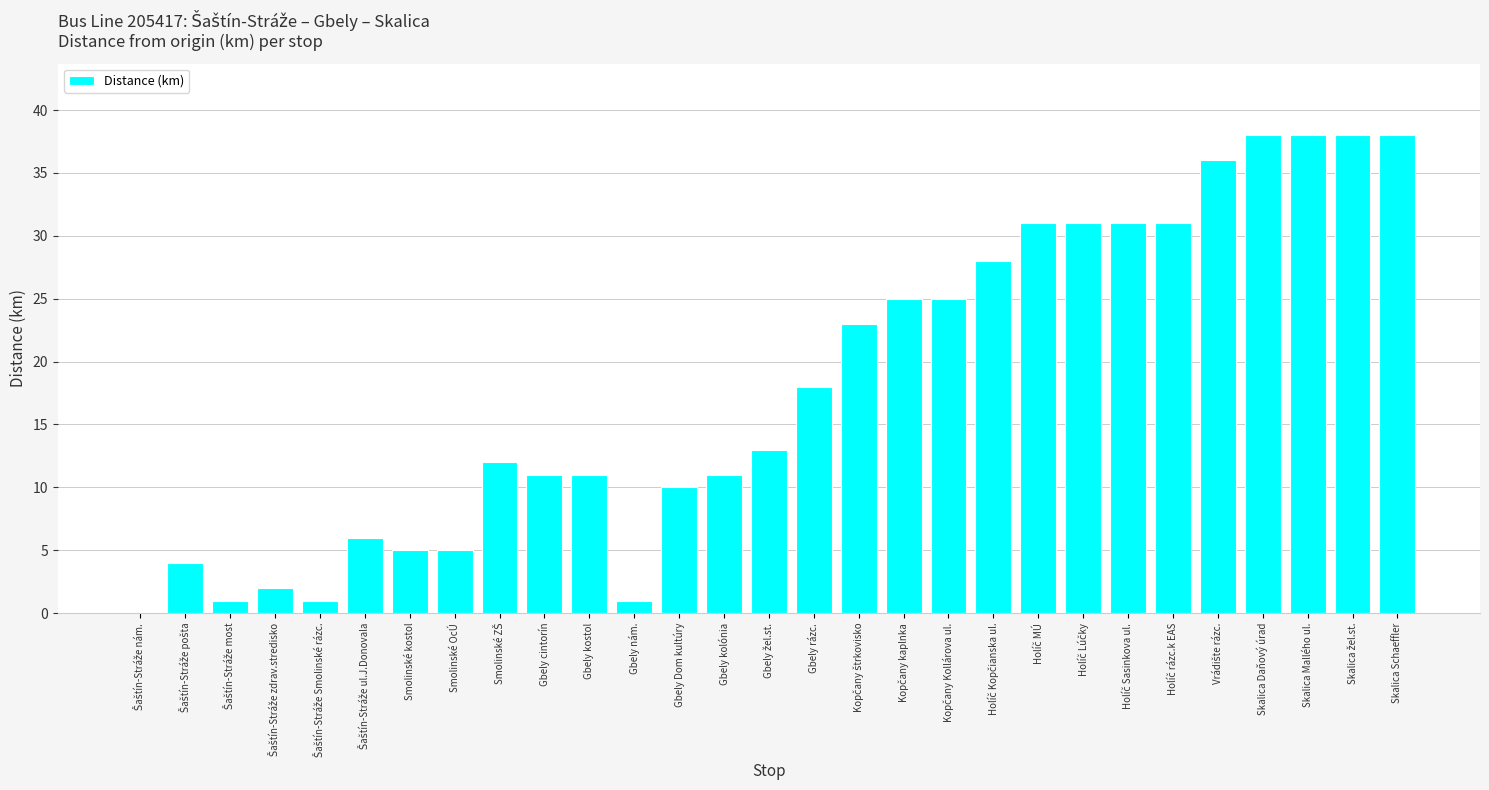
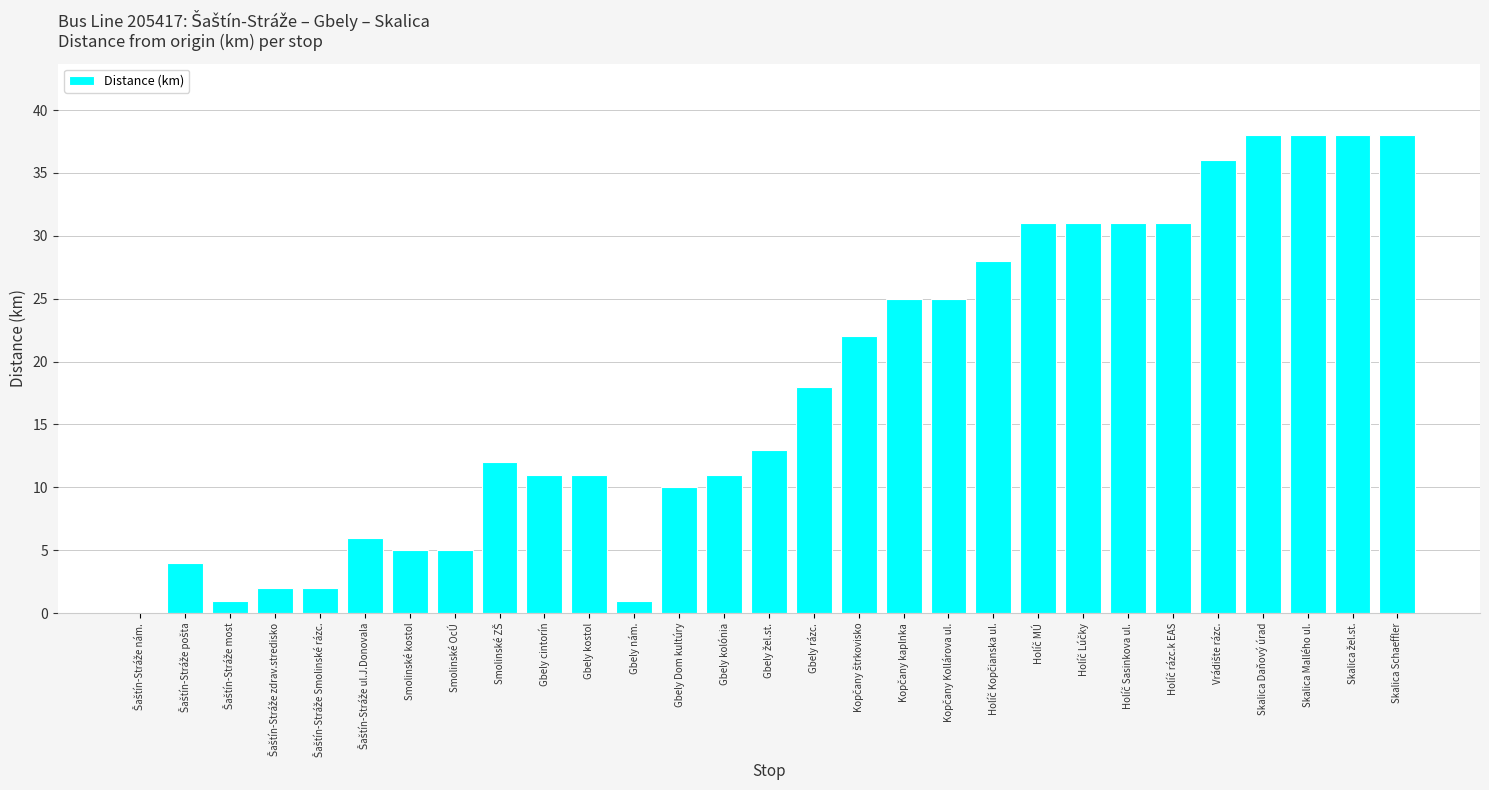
Šaštín-Stráže Smolinské rázc.: 1 -> 2
Kopčany štrkovisko: 23 -> 22
